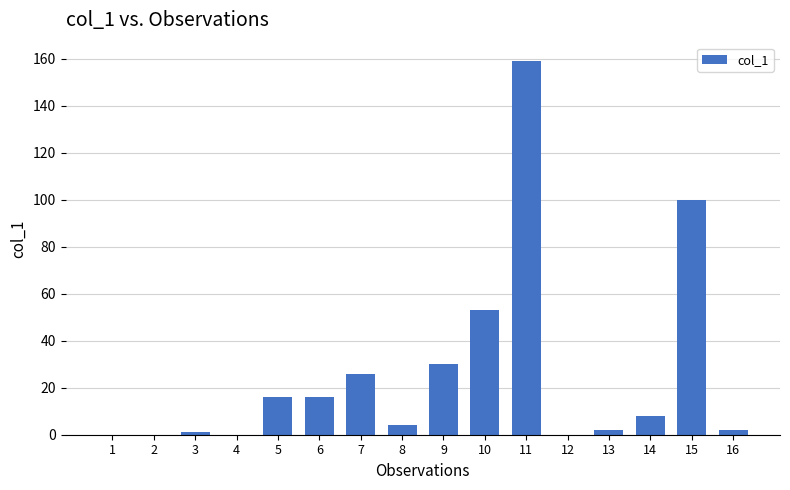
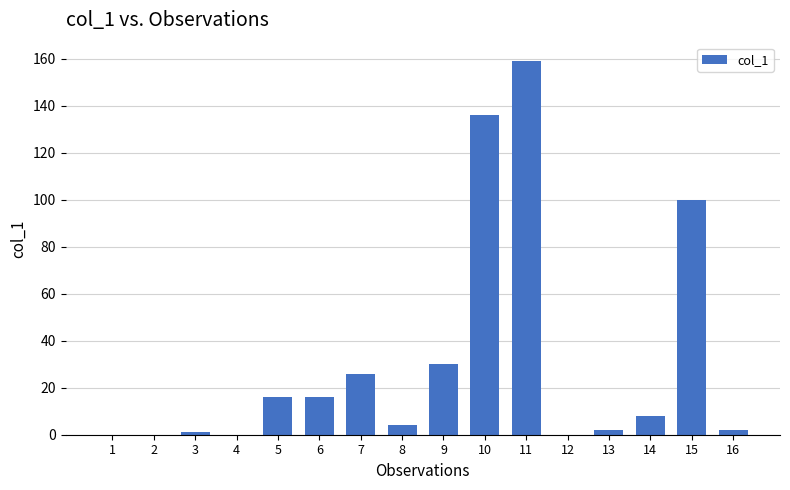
10: 53 -> 136
